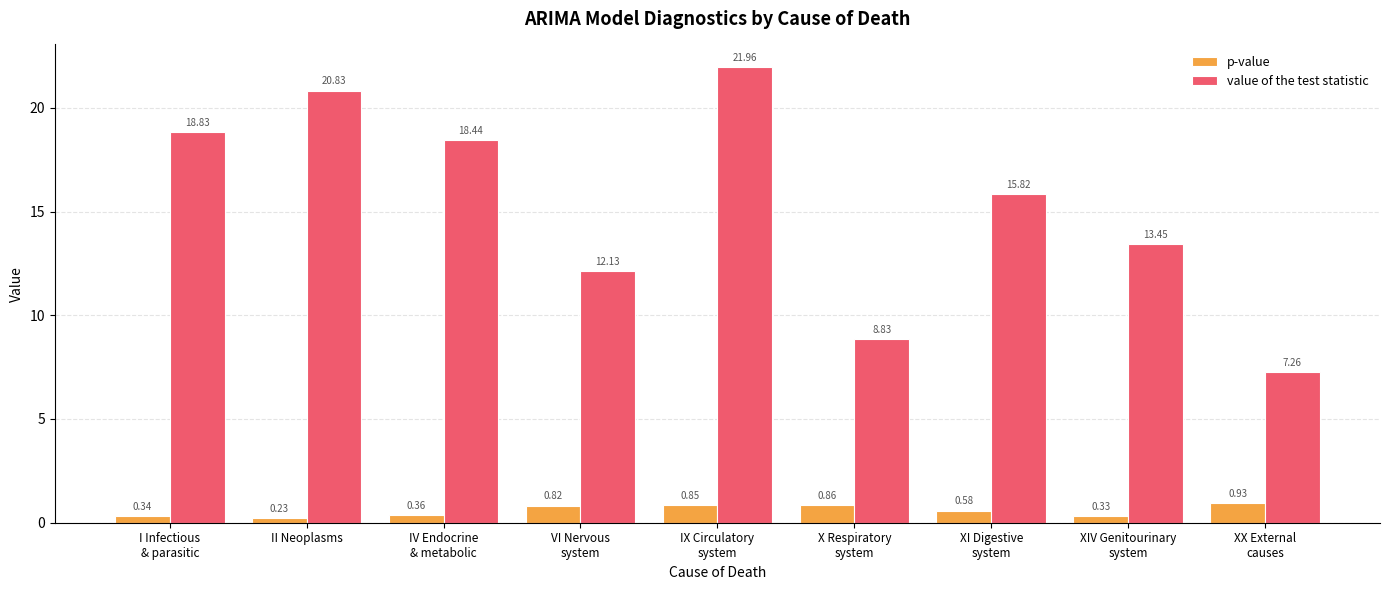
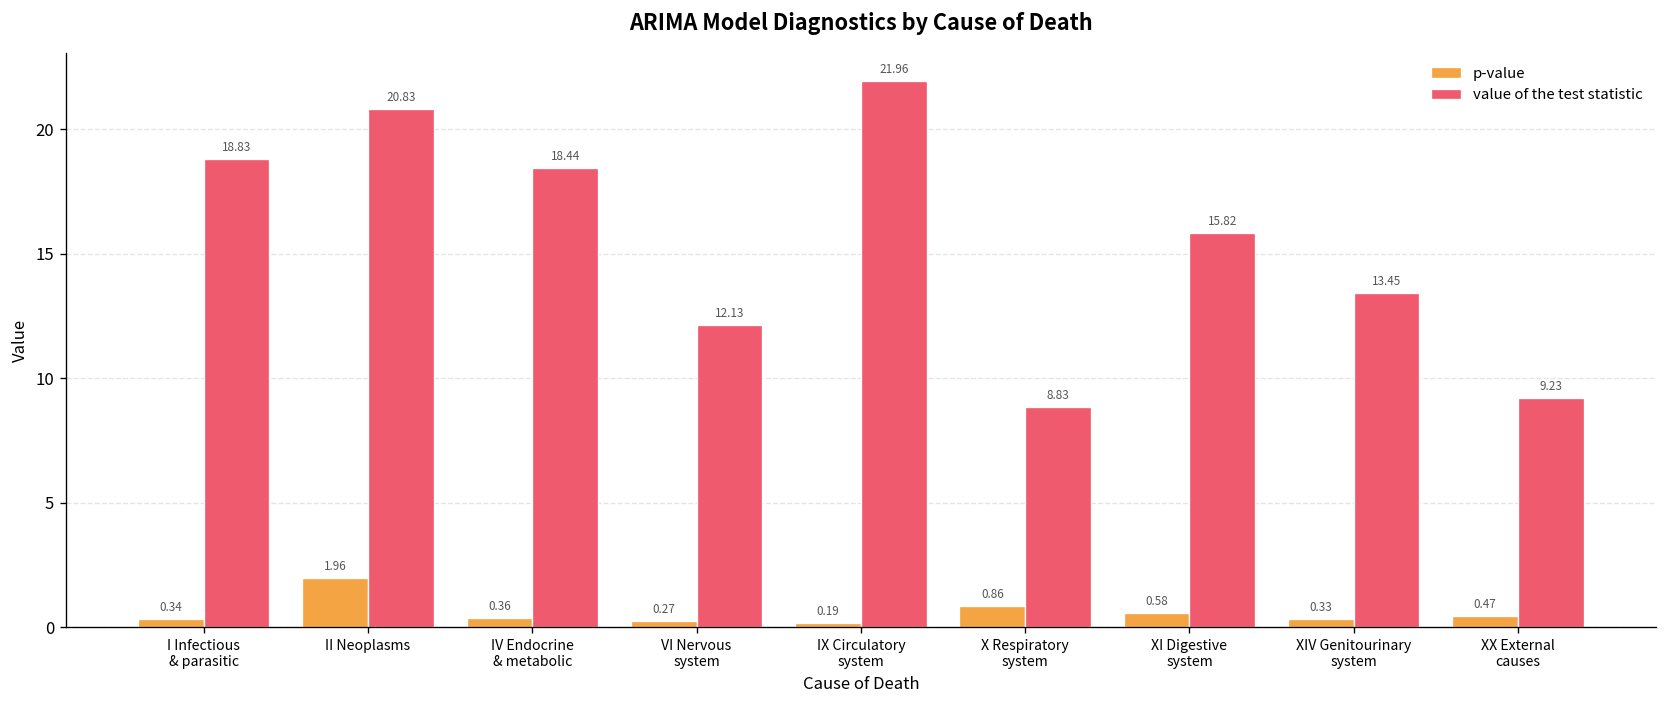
p-value, II Neoplasms: 0.23 -> 1.96
p-value, VI Nervous system: 0.82 -> 0.27
p-value, IX Circulatory system: 0.85 -> 0.19
p-value, XX External causes: 0.93 -> 0.47
value of the test statistic, XX External causes: 7.26 -> 9.23
